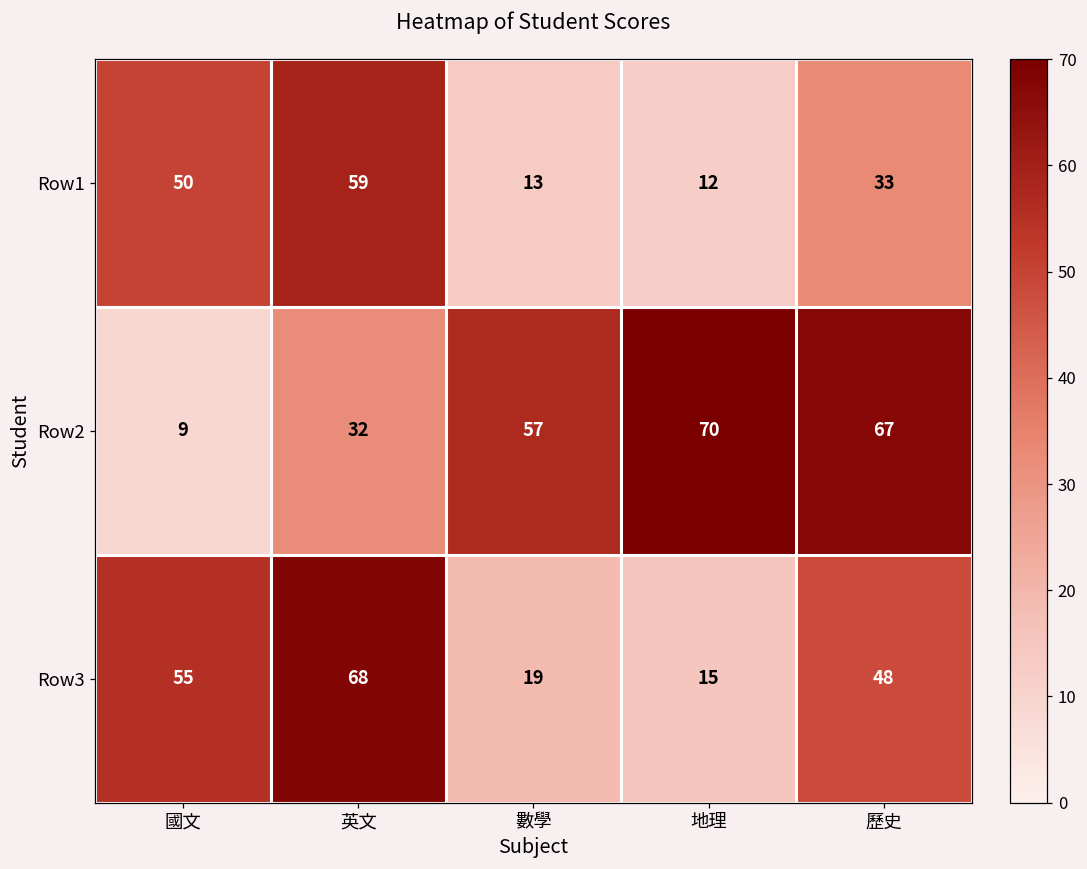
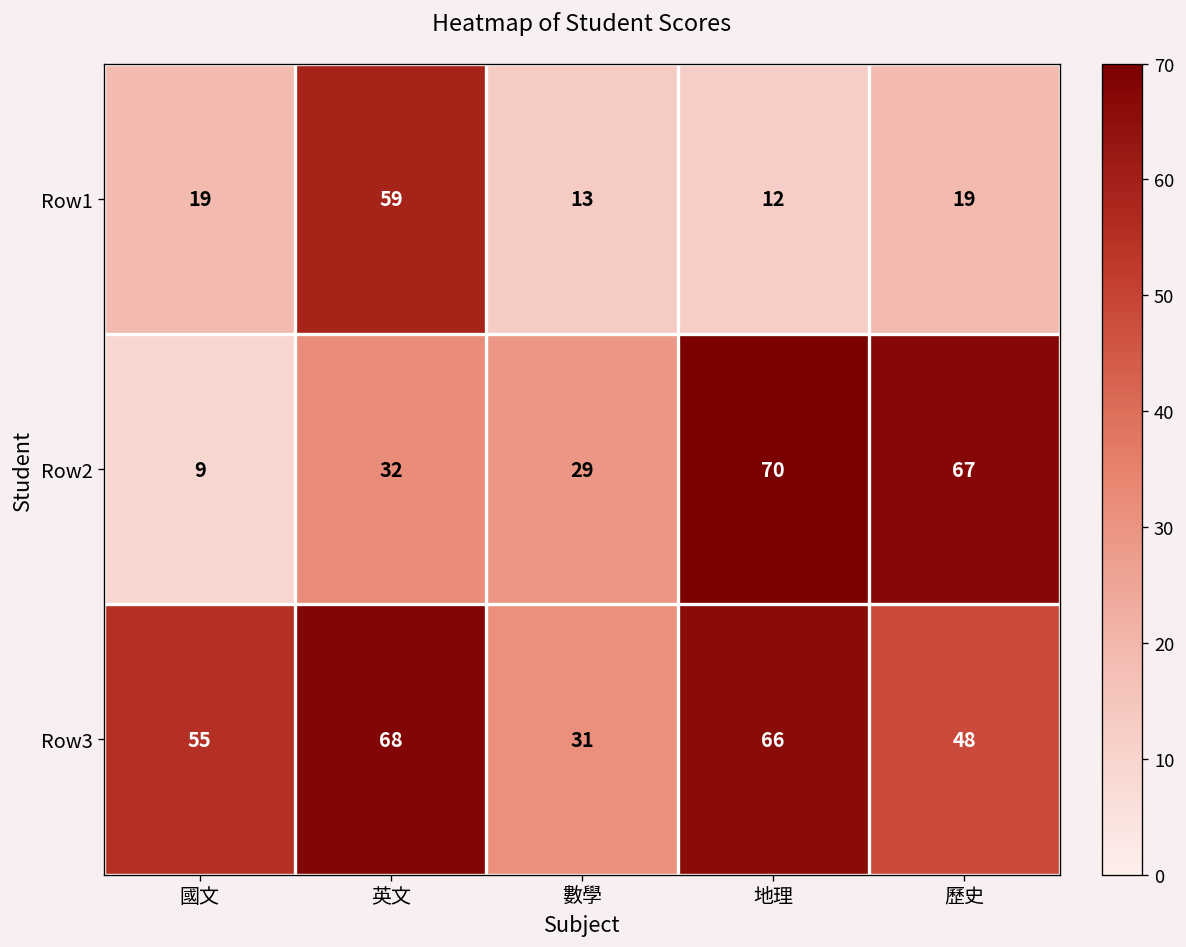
Row1, 國文: 50 -> 19
Row1, 歷史: 33 -> 19
Row2, 數學: 57 -> 29
Row3, 數學: 19 -> 31
Row3, 地理: 15 -> 66
